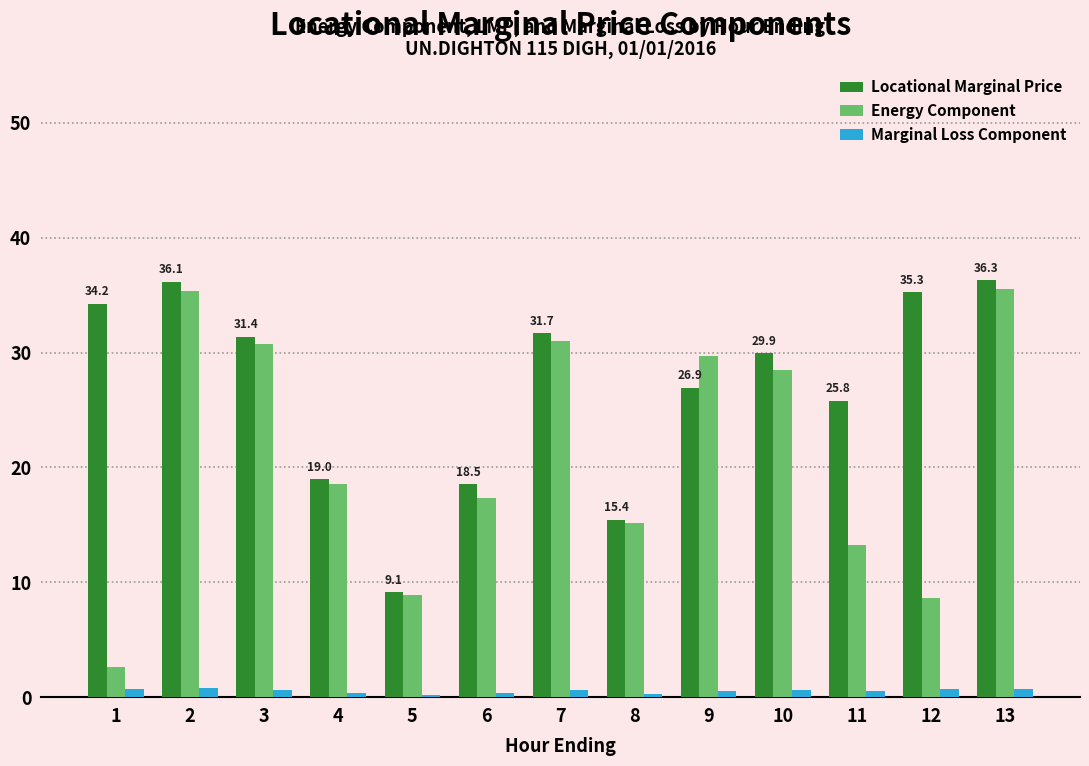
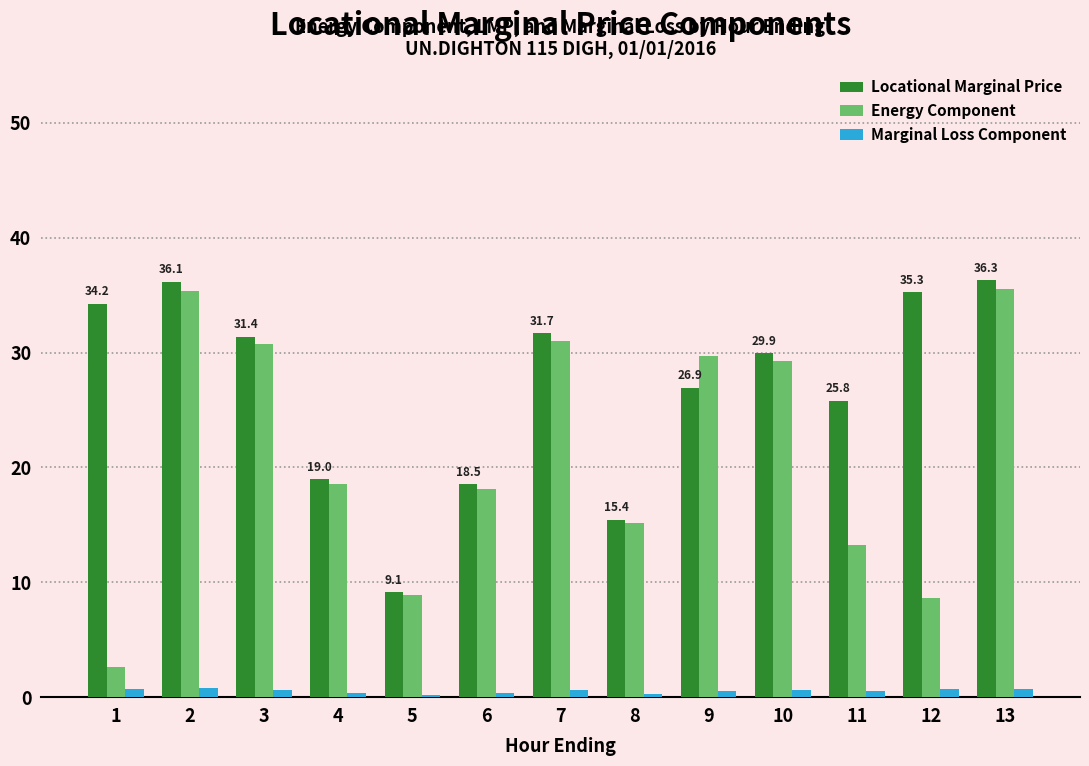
Energy Component, 6: 17.3 -> 18.1
Energy Component, 10: 28.5 -> 29.3
